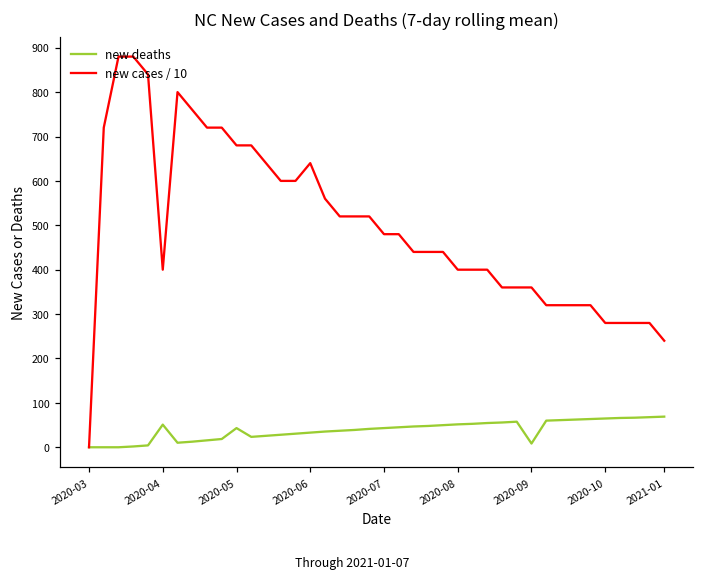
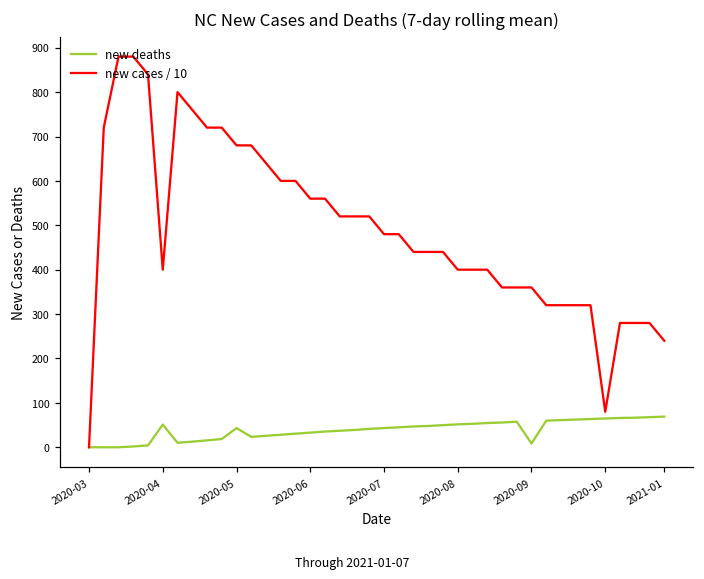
new cases / 10, 2020-06: 640 -> 560
new cases / 10, 2020-10: 280 -> 80
